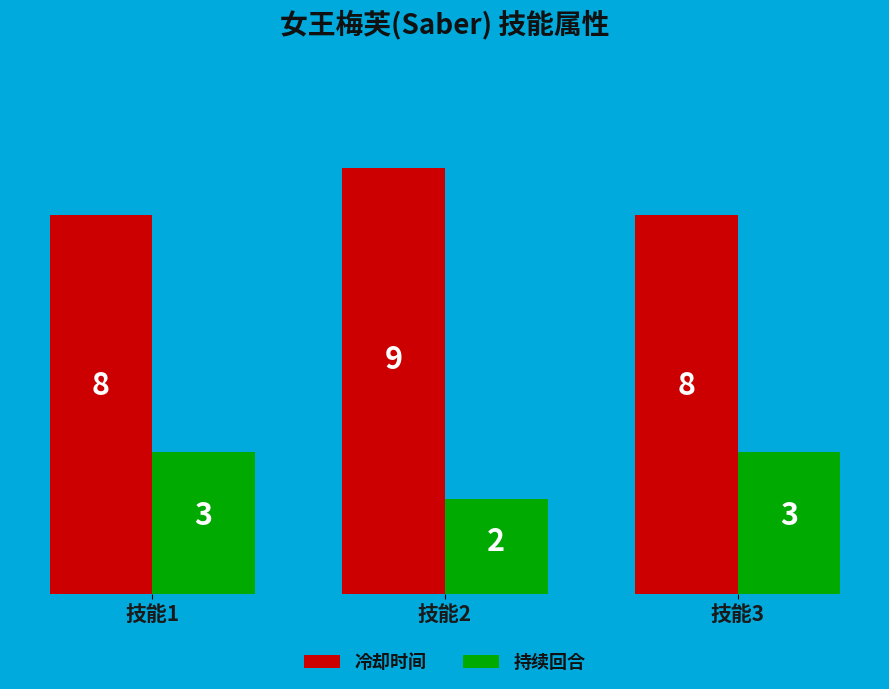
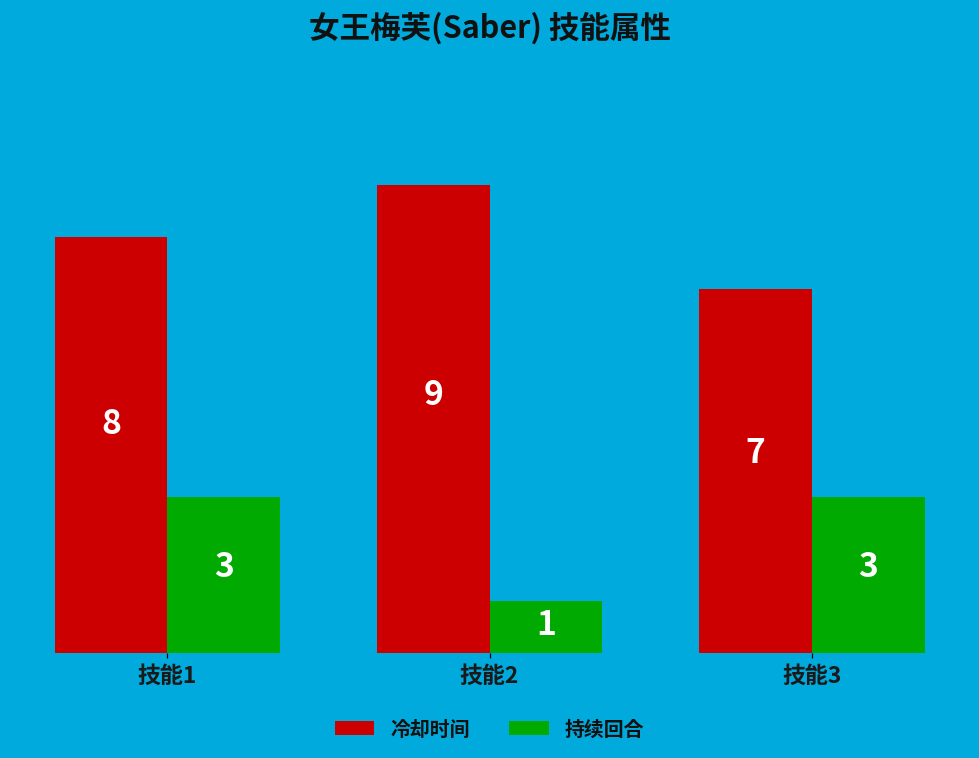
持续回合, 技能2: 2 -> 1
冷却时间, 技能3: 8 -> 7
